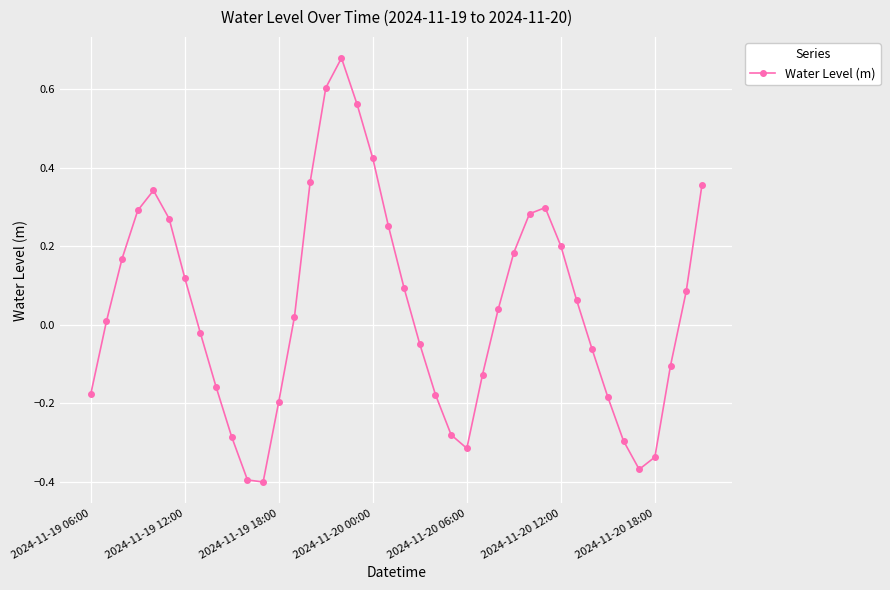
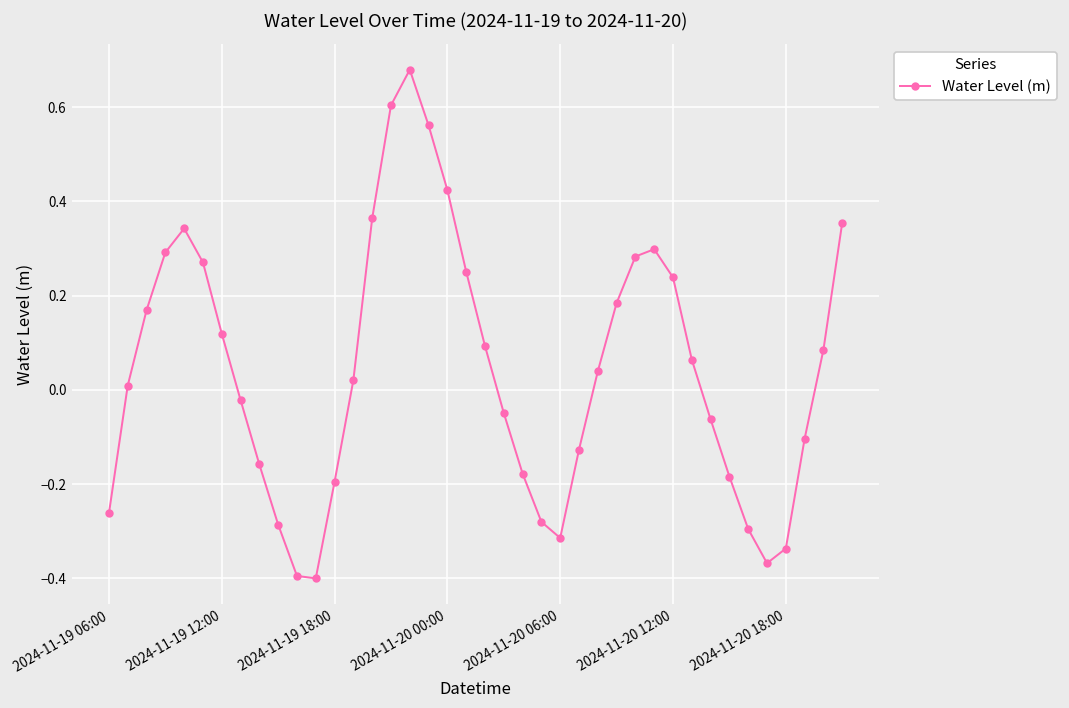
2024-11-19 06:00: -0.18 -> -0.26
2024-11-20 12:00: 0.20 -> 0.24
